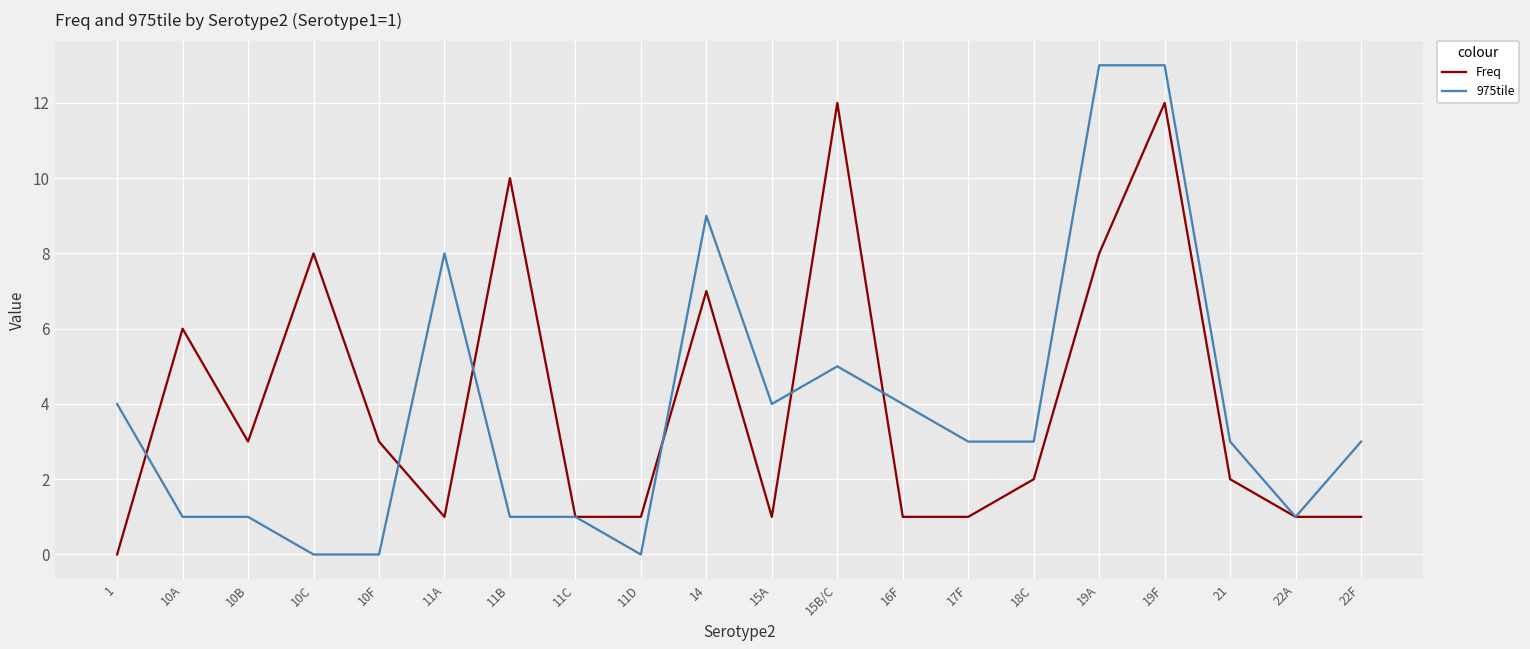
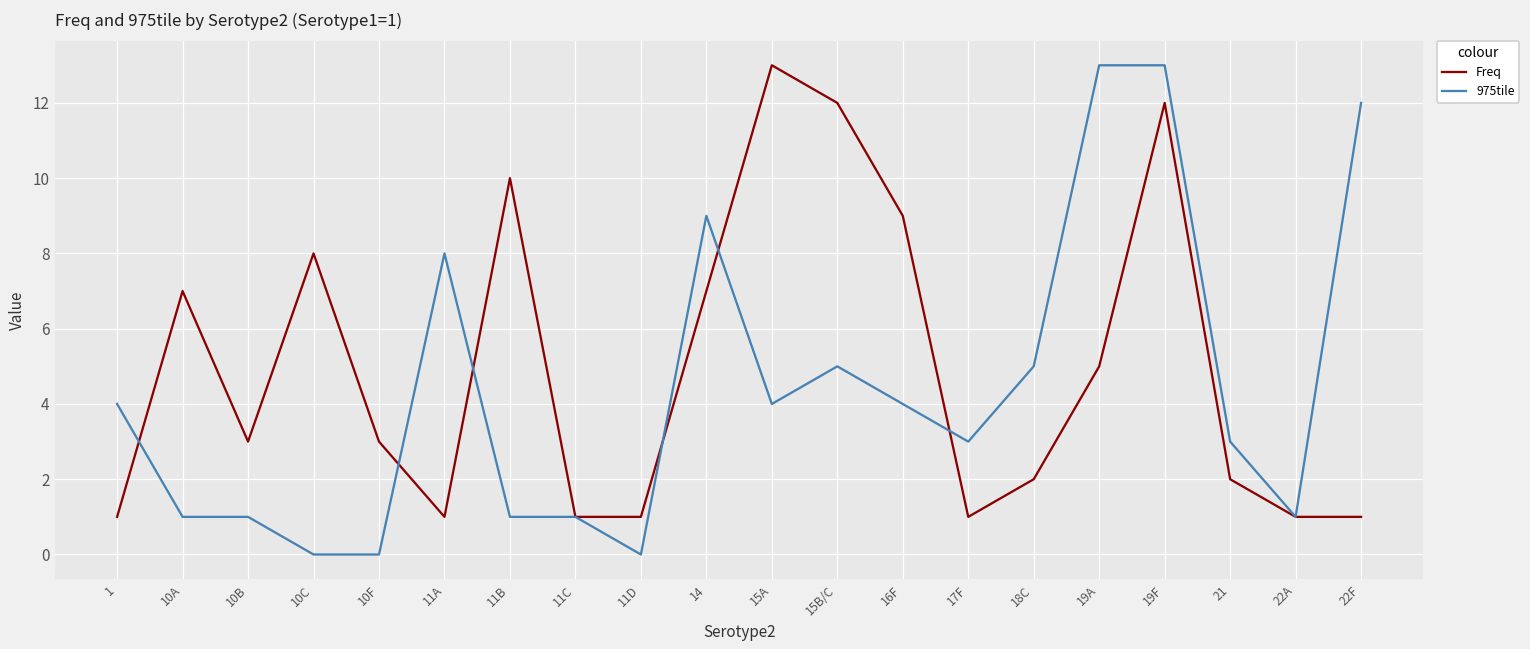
Freq, 1: 0 -> 1
Freq, 10A: 6 -> 7
Freq, 15A: 1 -> 13
Freq, 16F: 1 -> 9
975tile, 18C: 3 -> 5
Freq, 19A: 8 -> 5
975tile, 22F: 3 -> 12
